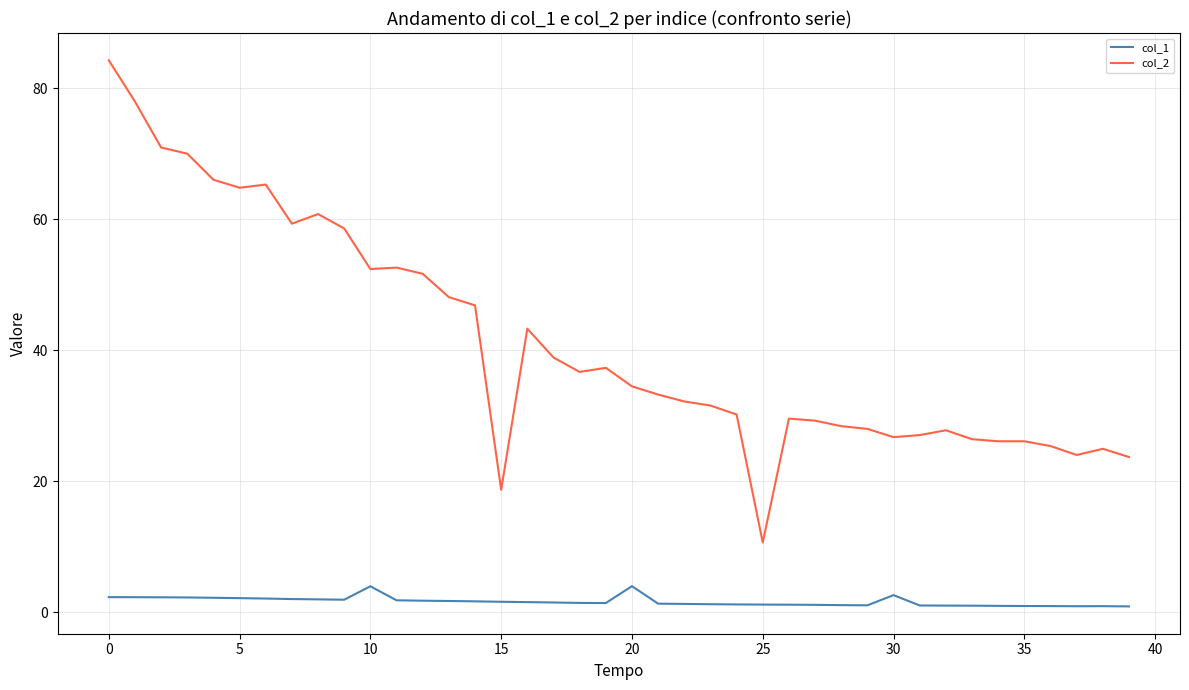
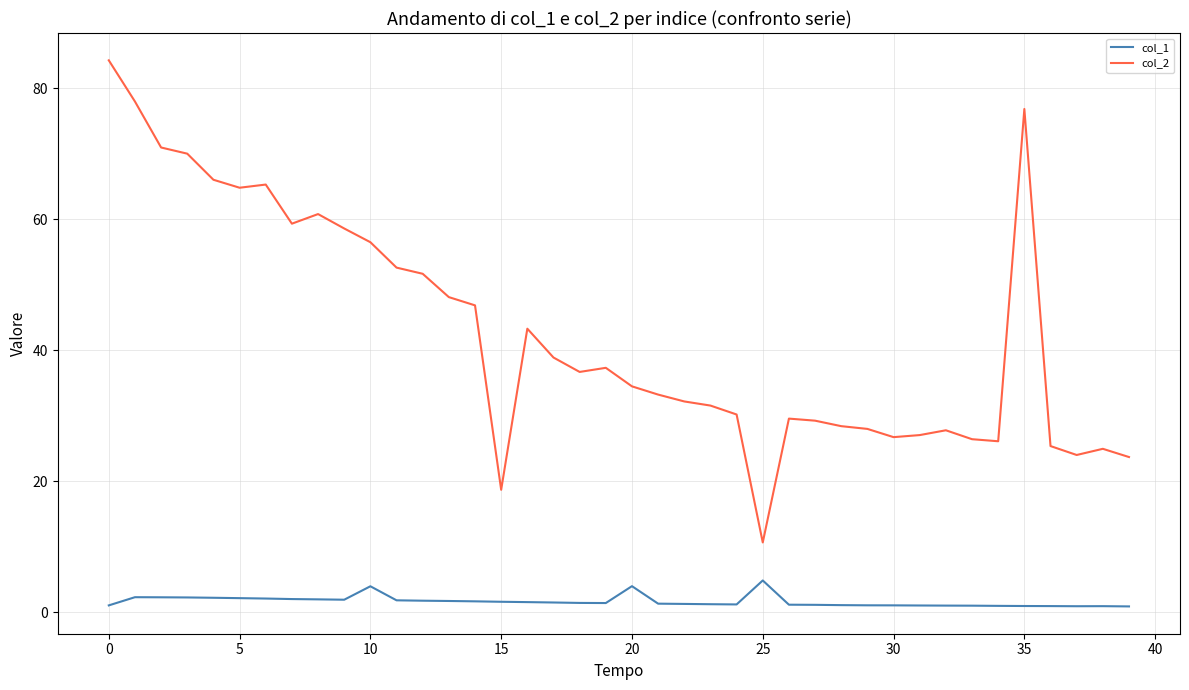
col_1, 0: 2 -> 1
col_2, 10: 52 -> 56
col_1, 25: 1 -> 5
col_1, 30: 3 -> 1
col_2, 35: 26 -> 77
